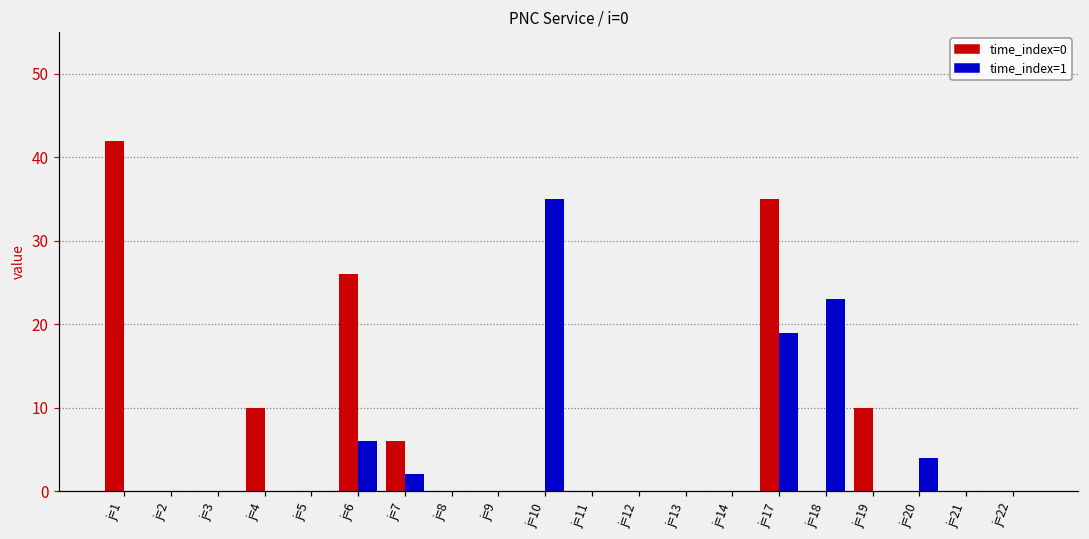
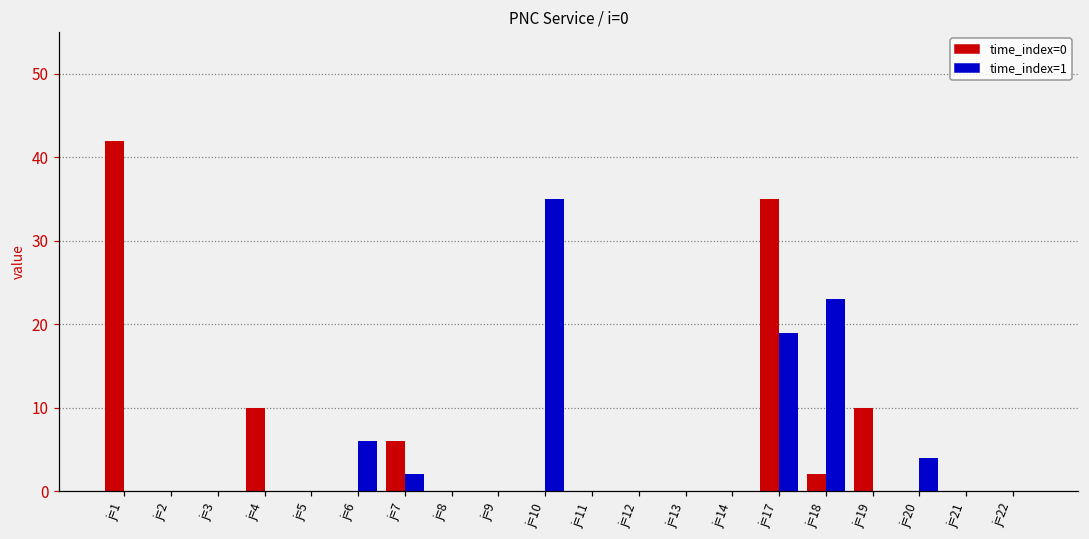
time_index=0, j=6: 26 -> 0
time_index=0, j=18: 0 -> 2
